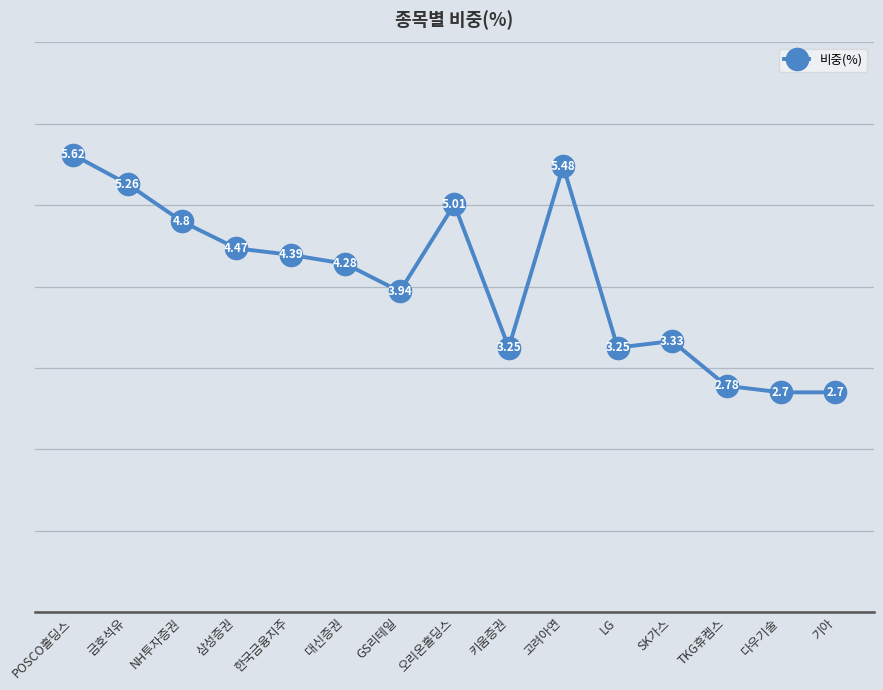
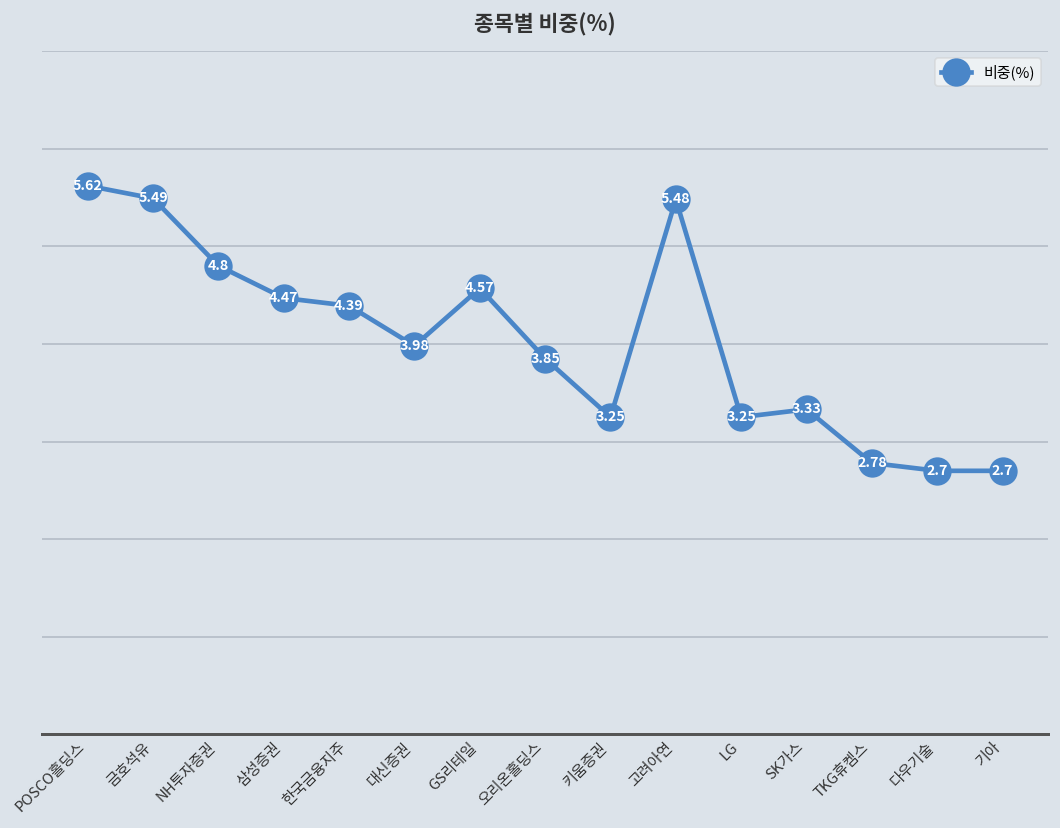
금호석유: 5.26 -> 5.49
대신증권: 4.28 -> 3.98
GS리테일: 3.94 -> 4.57
오리온홀딩스: 5.01 -> 3.85
